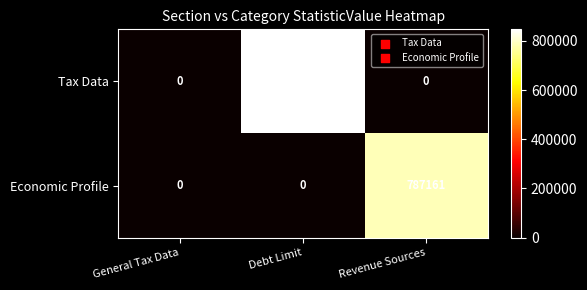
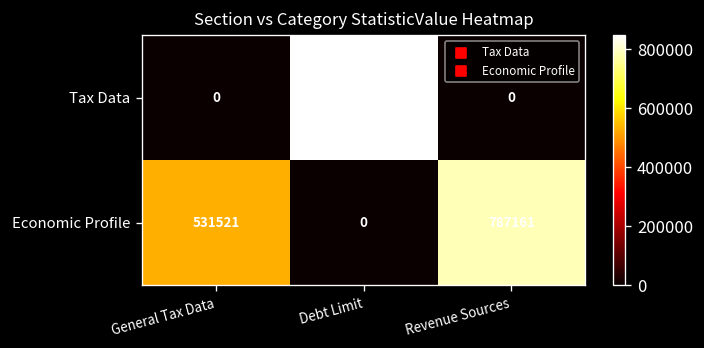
Economic Profile, General Tax Data: 0 -> 531521
